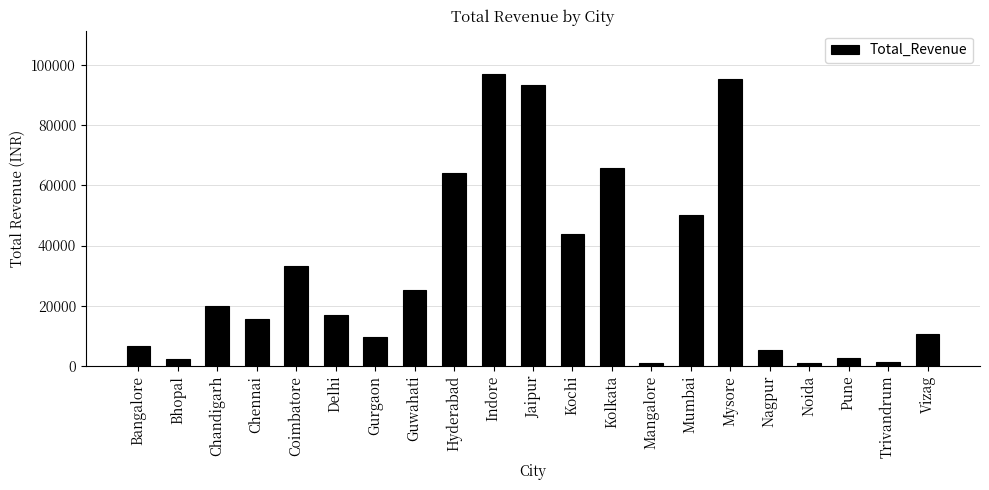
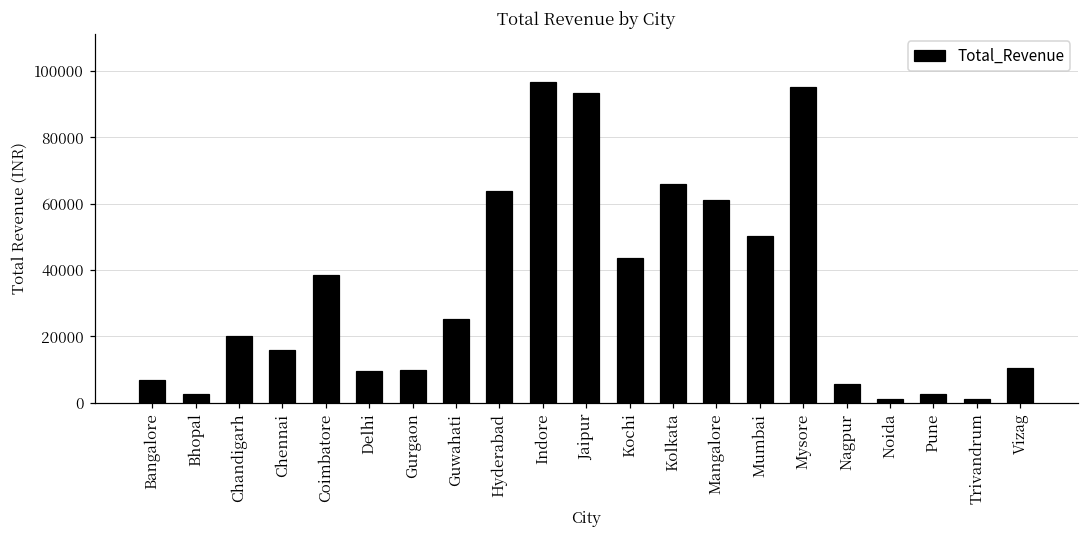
Coimbatore: 33000 -> 39000
Delhi: 17000 -> 10000
Mangalore: 1000 -> 61000
